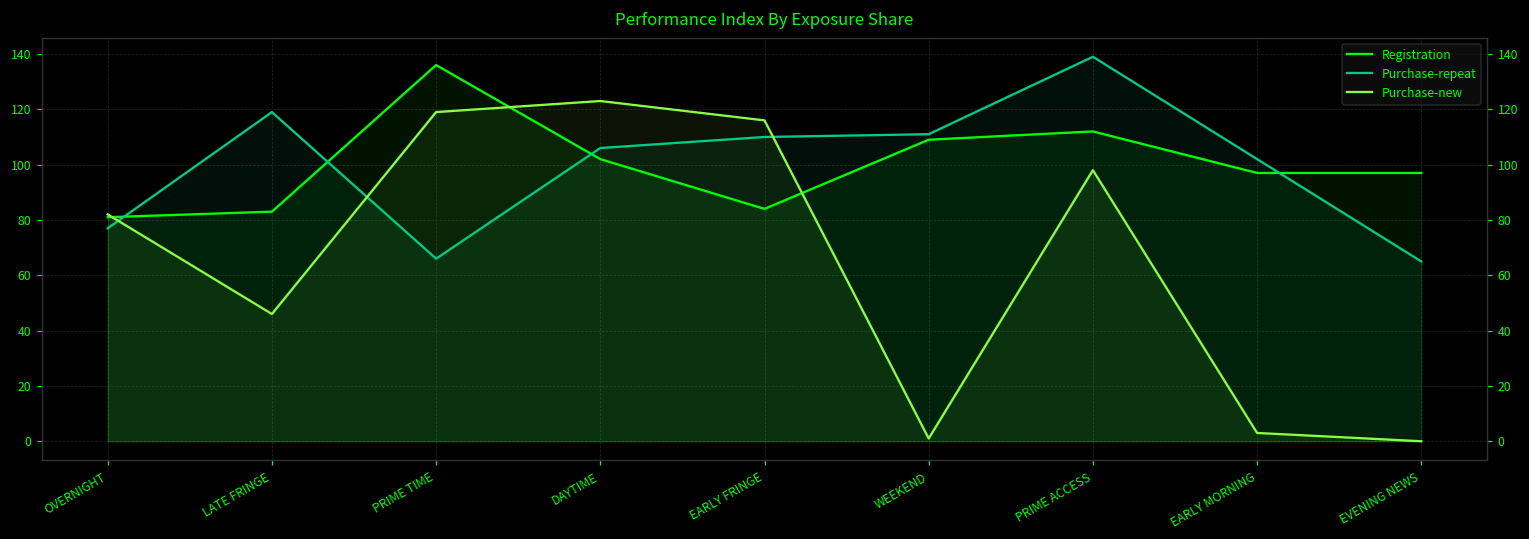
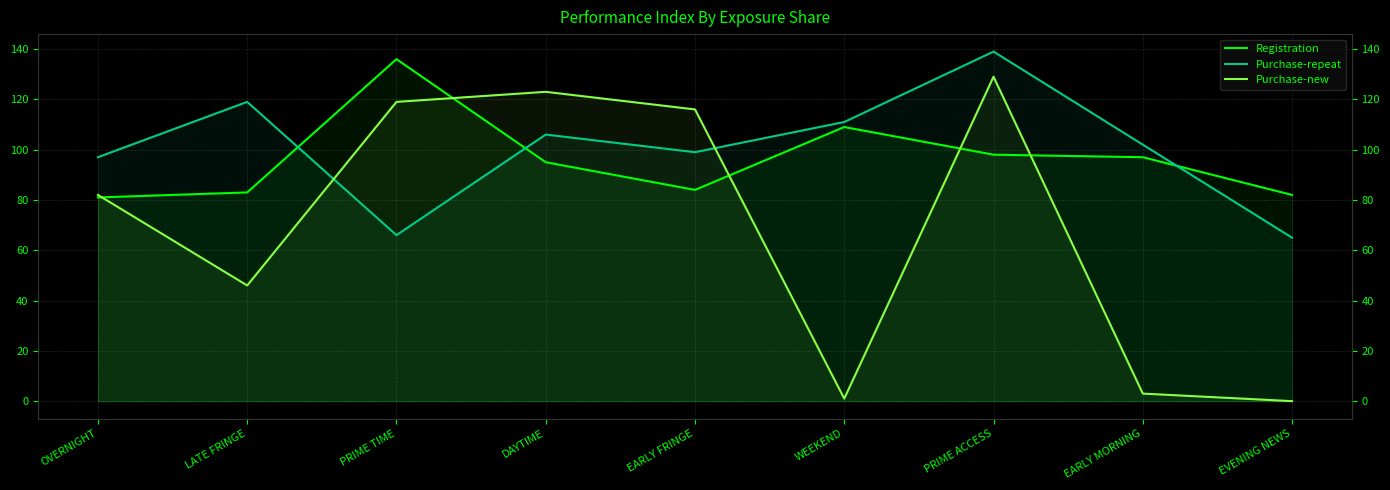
Purchase-repeat, OVERNIGHT: 77 -> 97
Registration, DAYTIME: 102 -> 95
Purchase-repeat, EARLY FRINGE: 110 -> 99
Registration, PRIME ACCESS: 112 -> 98
Purchase-new, PRIME ACCESS: 98 -> 129
Registration, EVENING NEWS: 97 -> 82
